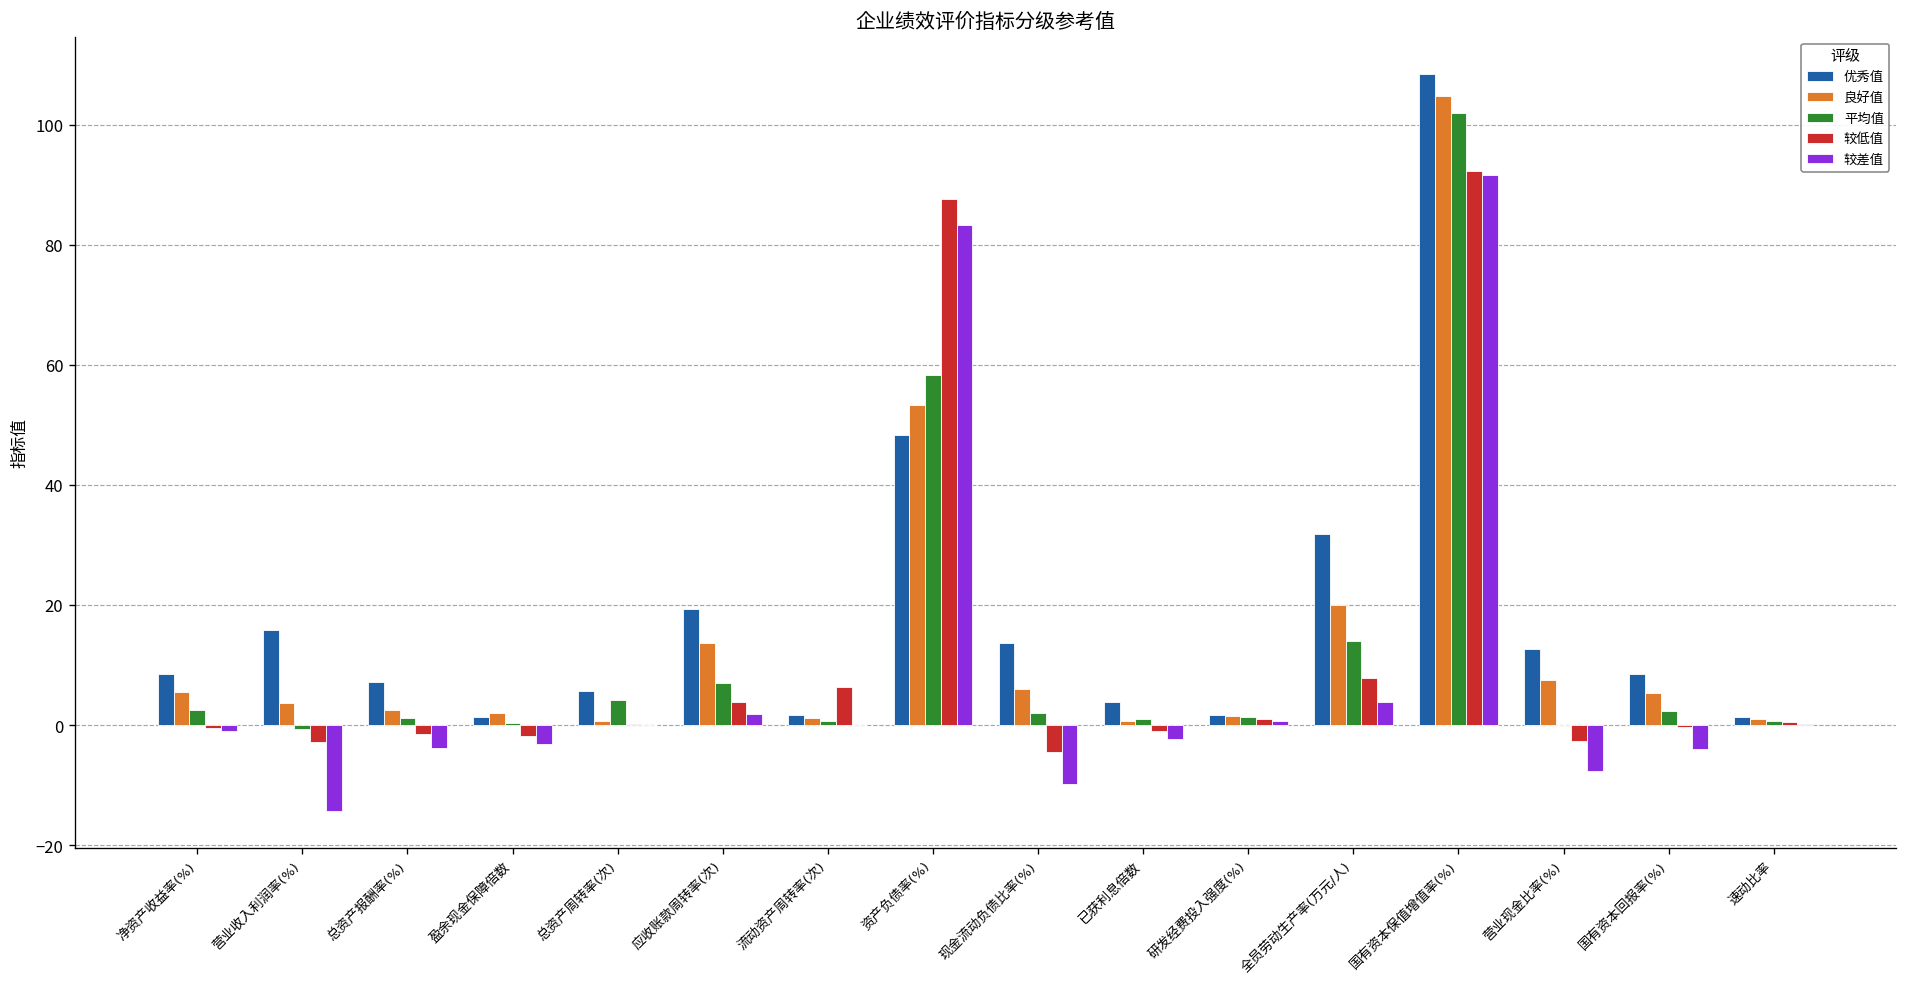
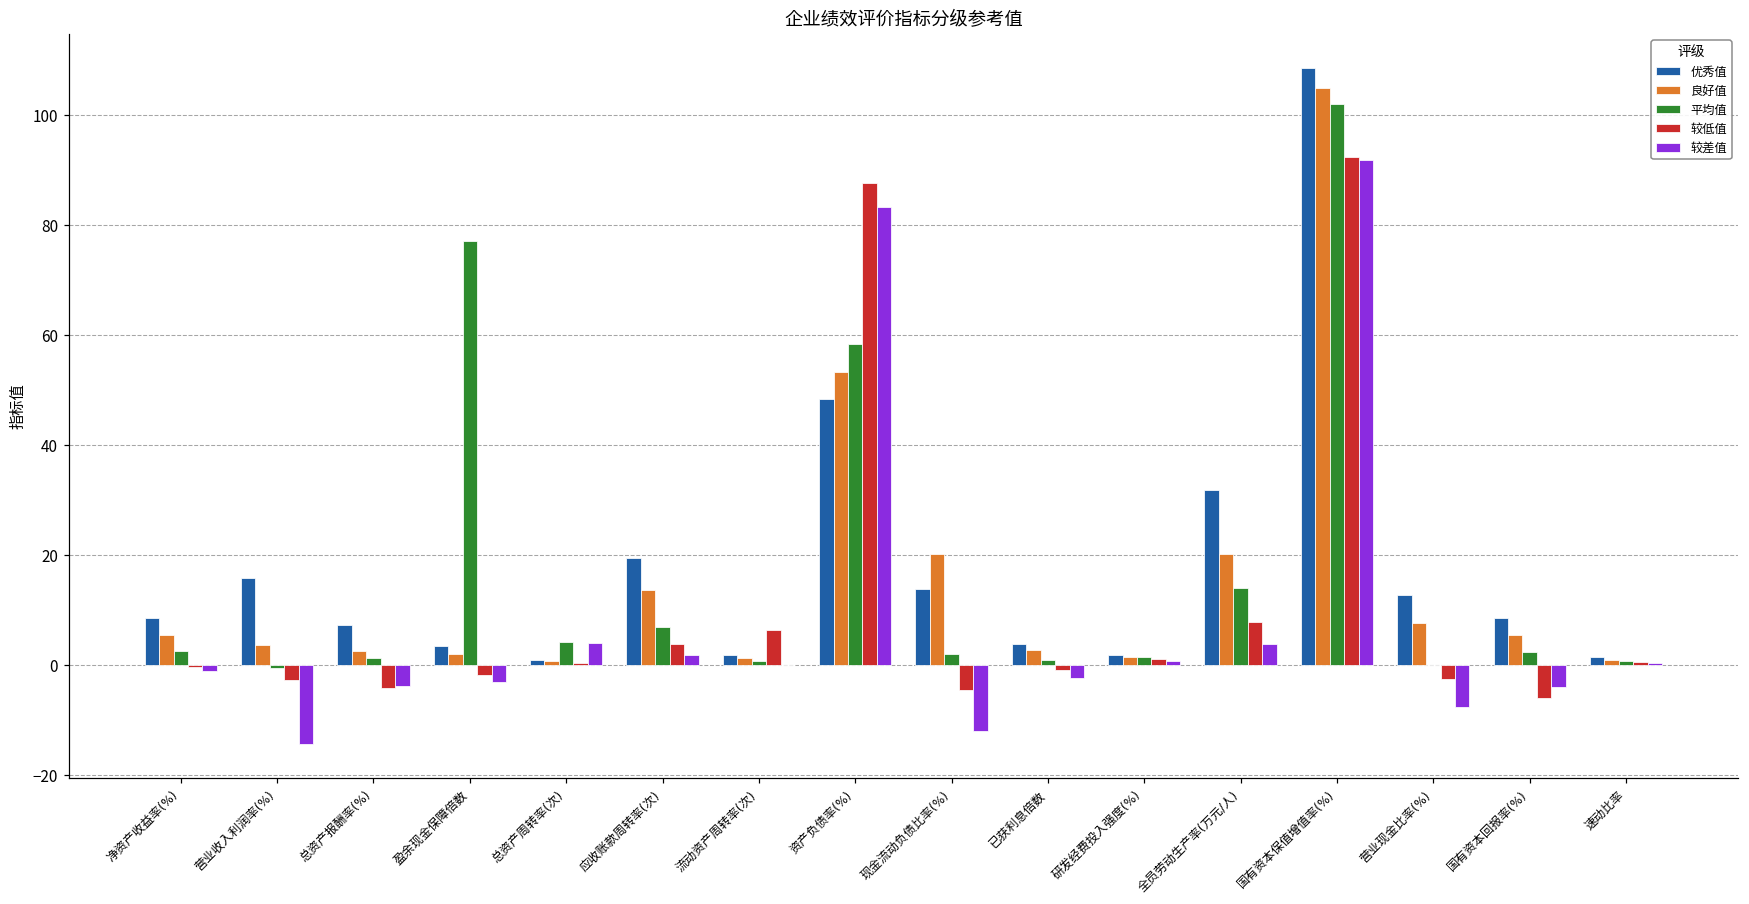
较低值, 总资产报酬率(%): -2 -> -4
优秀值, 盈余现金保障倍数: 1 -> 3
平均值, 盈余现金保障倍数: 0 -> 77
优秀值, 总资产周转率(次): 6 -> 1
较差值, 总资产周转率(次): 0 -> 4
良好值, 现金流动负债比率(%): 6 -> 20
较差值, 现金流动负债比率(%): -10 -> -12
良好值, 已获利息倍数: 1 -> 3
较低值, 国有资本回报率(%): 0 -> -6
